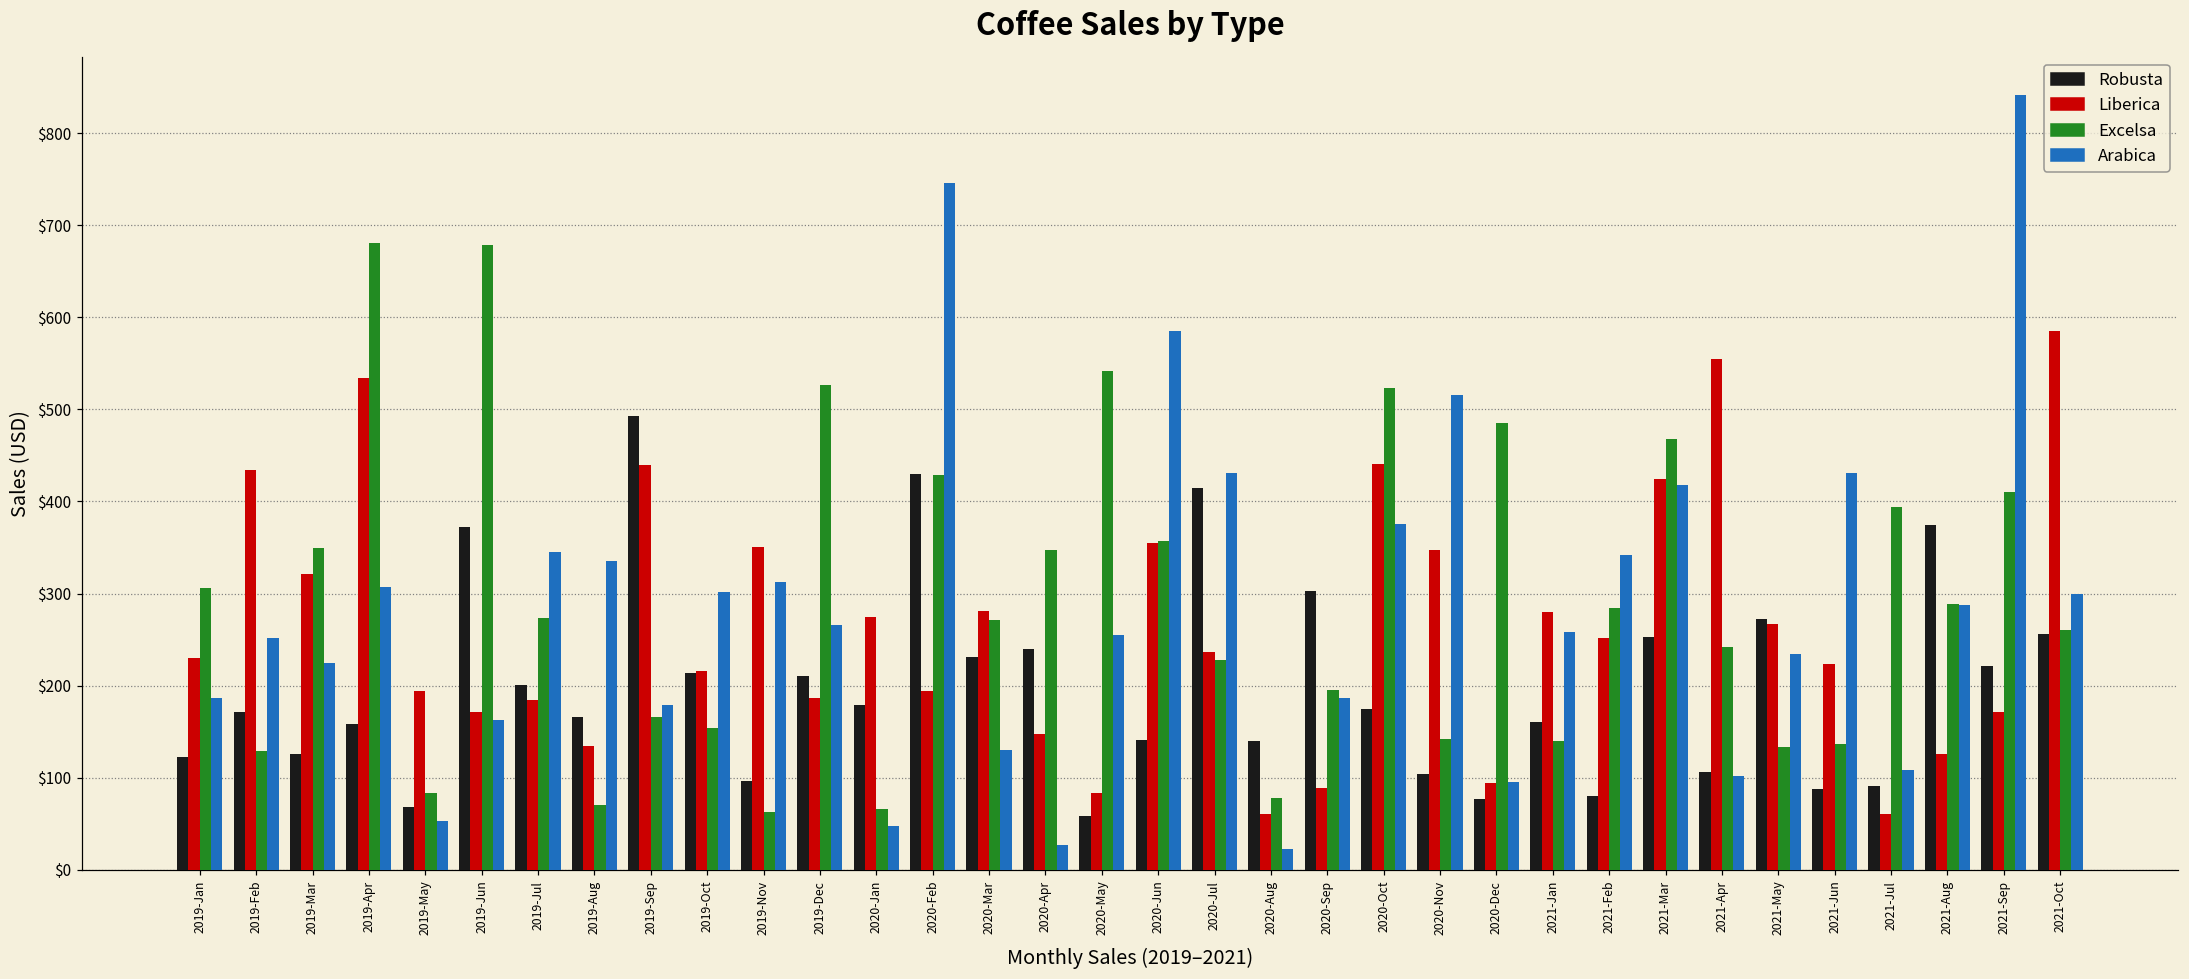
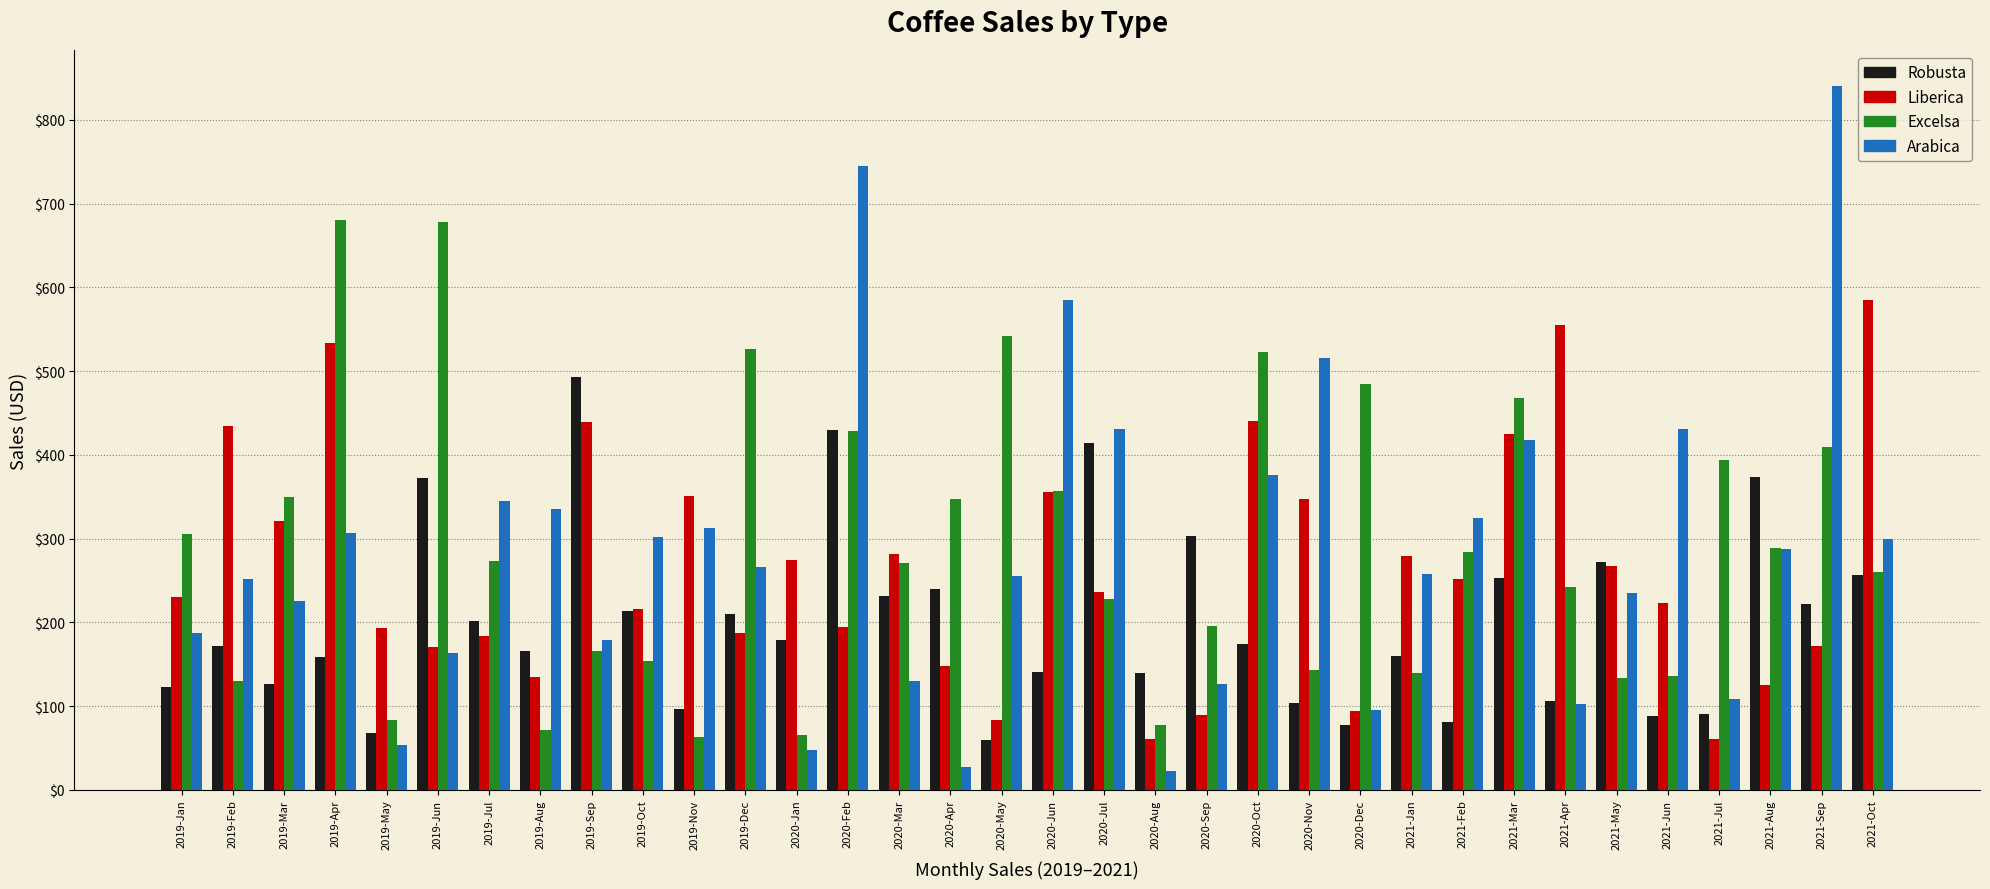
Arabica, 2020-Sep: $190 -> $130
Arabica, 2021-Feb: $340 -> $320
